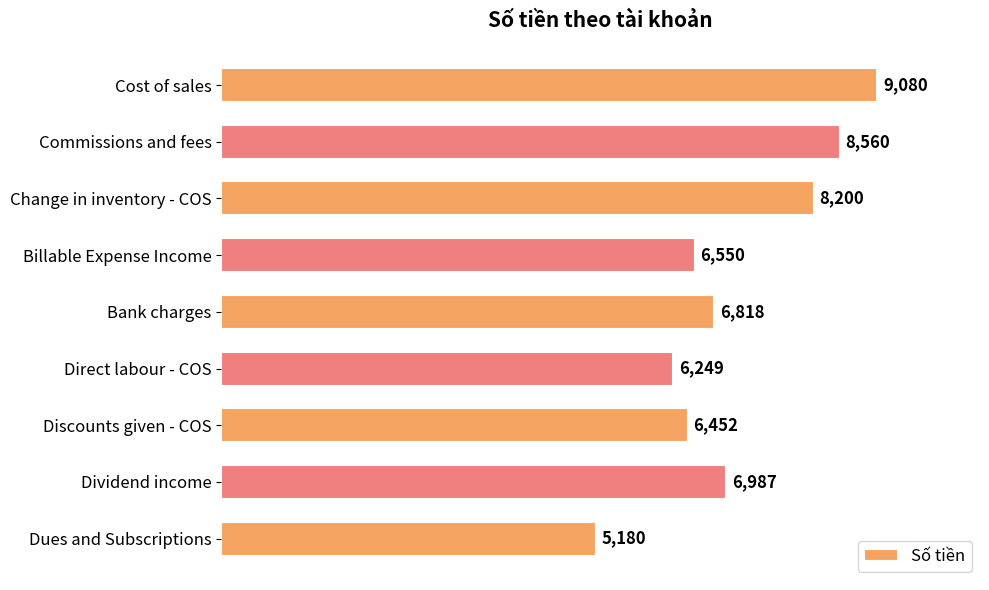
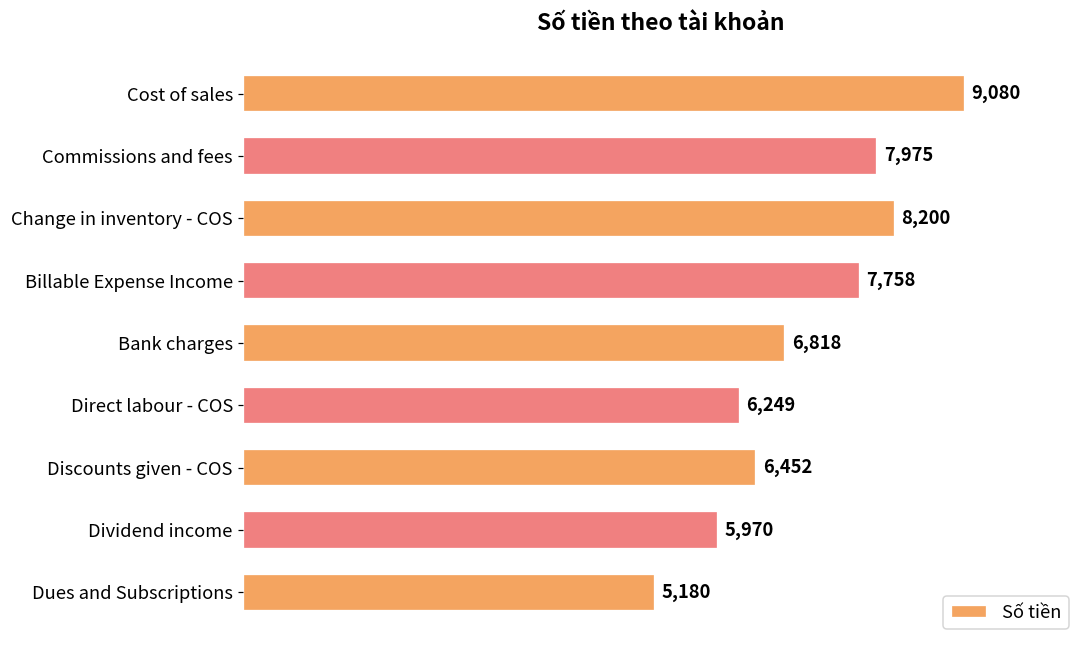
Commissions and fees: 8,560 -> 7,975
Billable Expense Income: 6,550 -> 7,758
Dividend income: 6,987 -> 5,970
